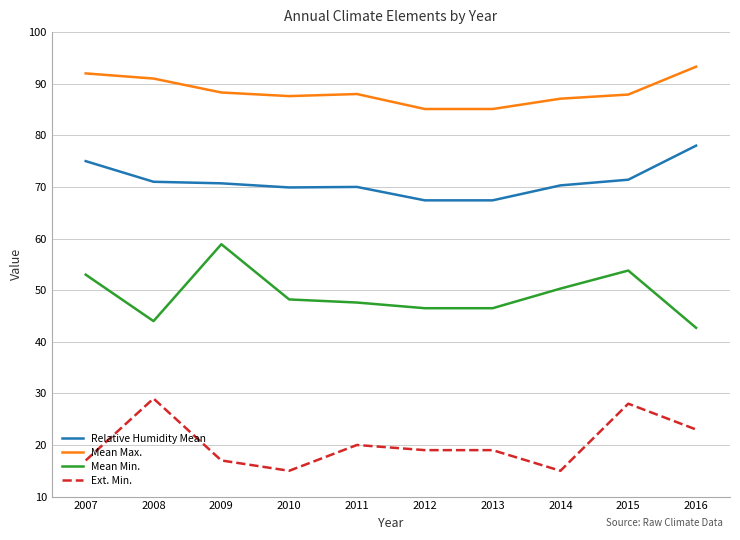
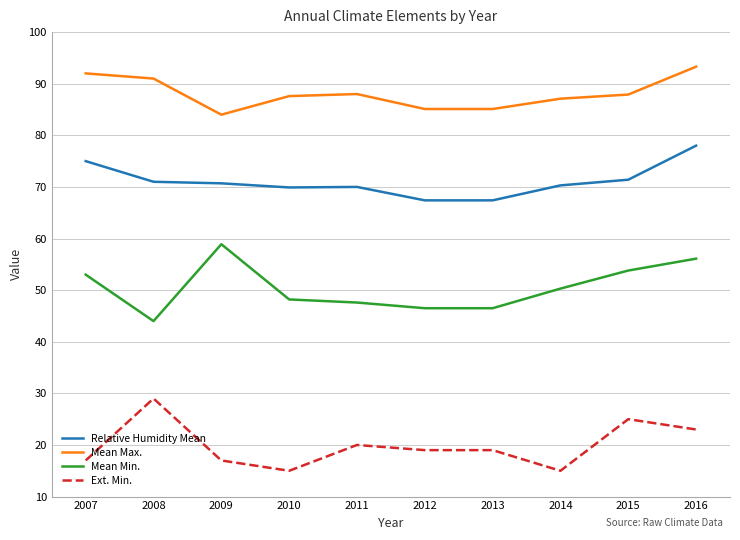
Mean Max., 2009: 88 -> 84
Ext. Min., 2015: 28 -> 25
Mean Min., 2016: 43 -> 56
